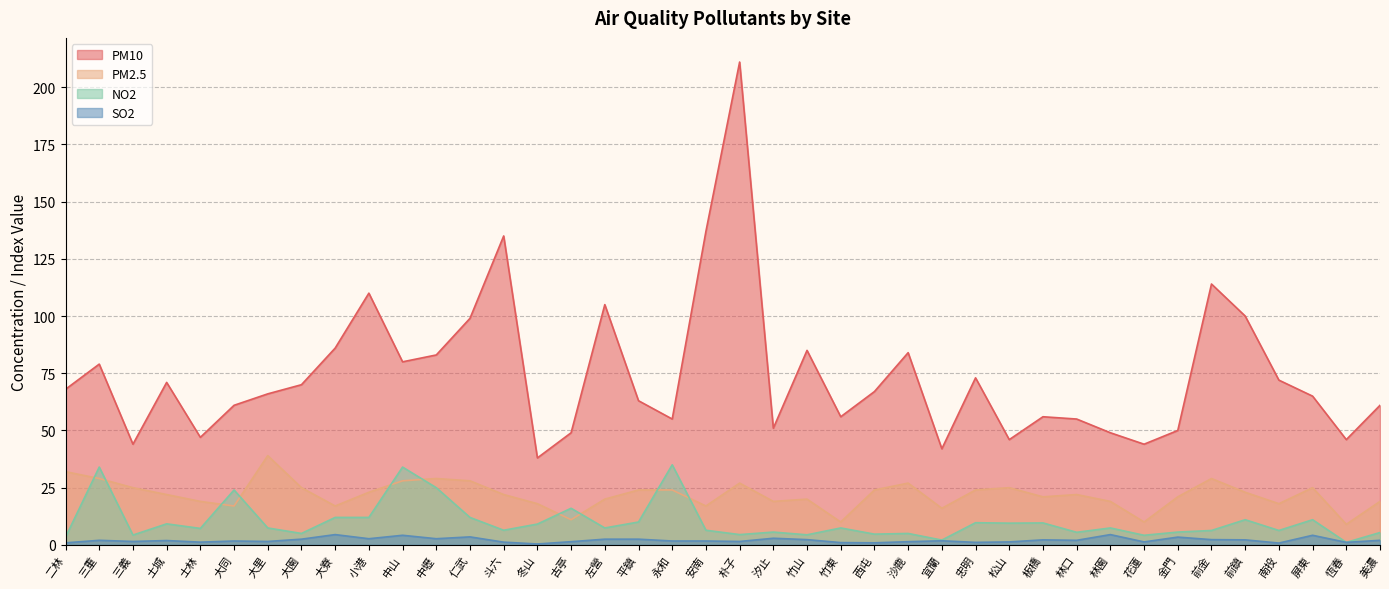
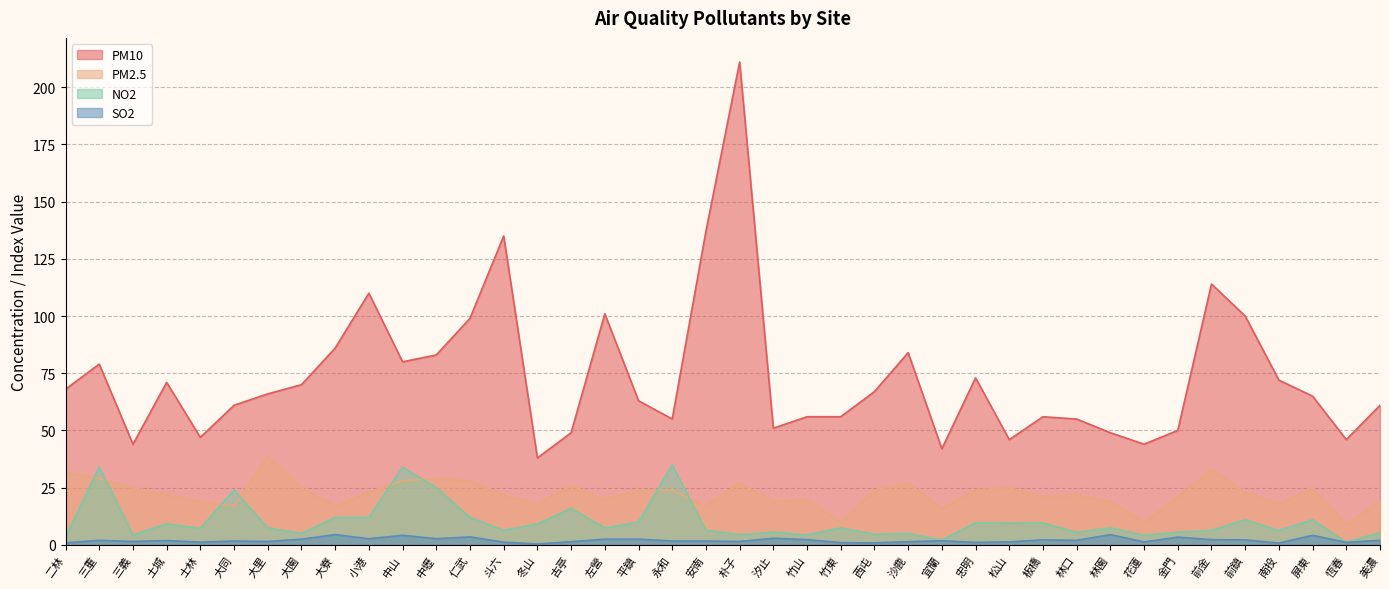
PM2.5, 古亭: 11 -> 26
PM10, 左營: 105 -> 101
PM10, 竹山: 85 -> 56
PM2.5, 前金: 29 -> 33
